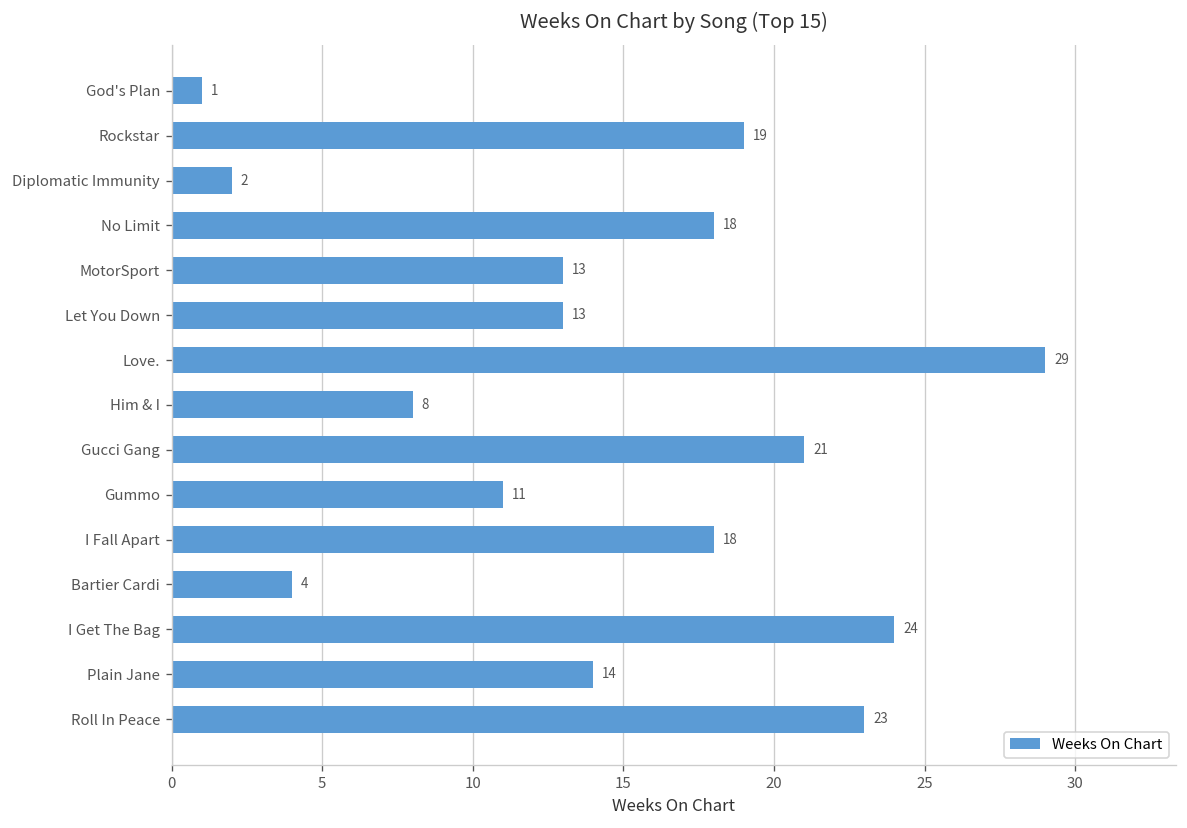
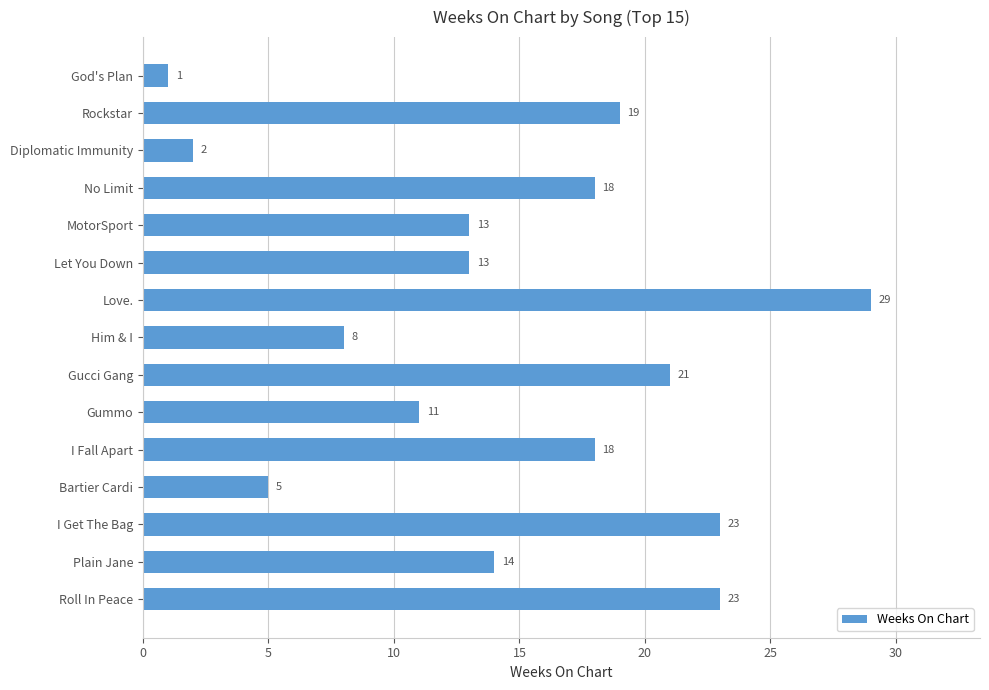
Bartier Cardi: 4 -> 5
I Get The Bag: 24 -> 23
